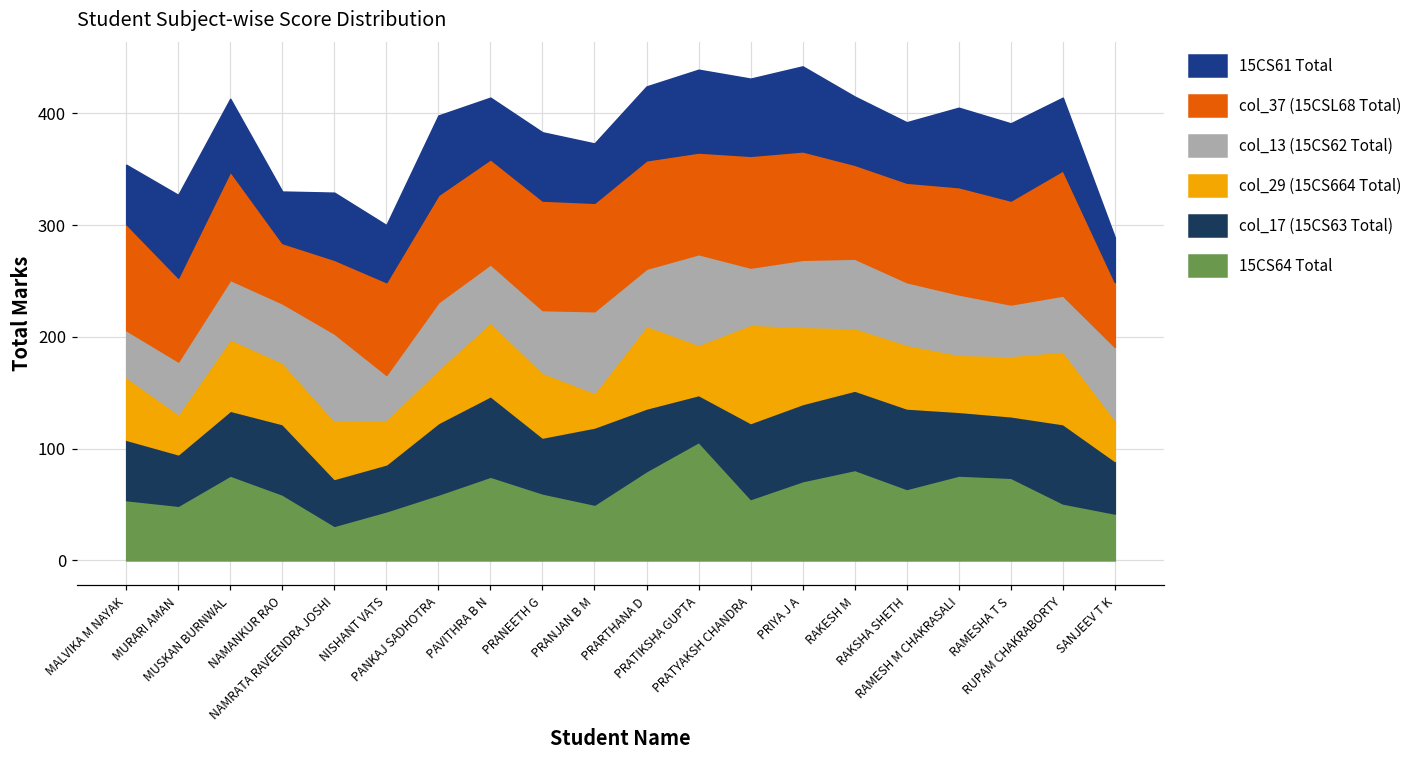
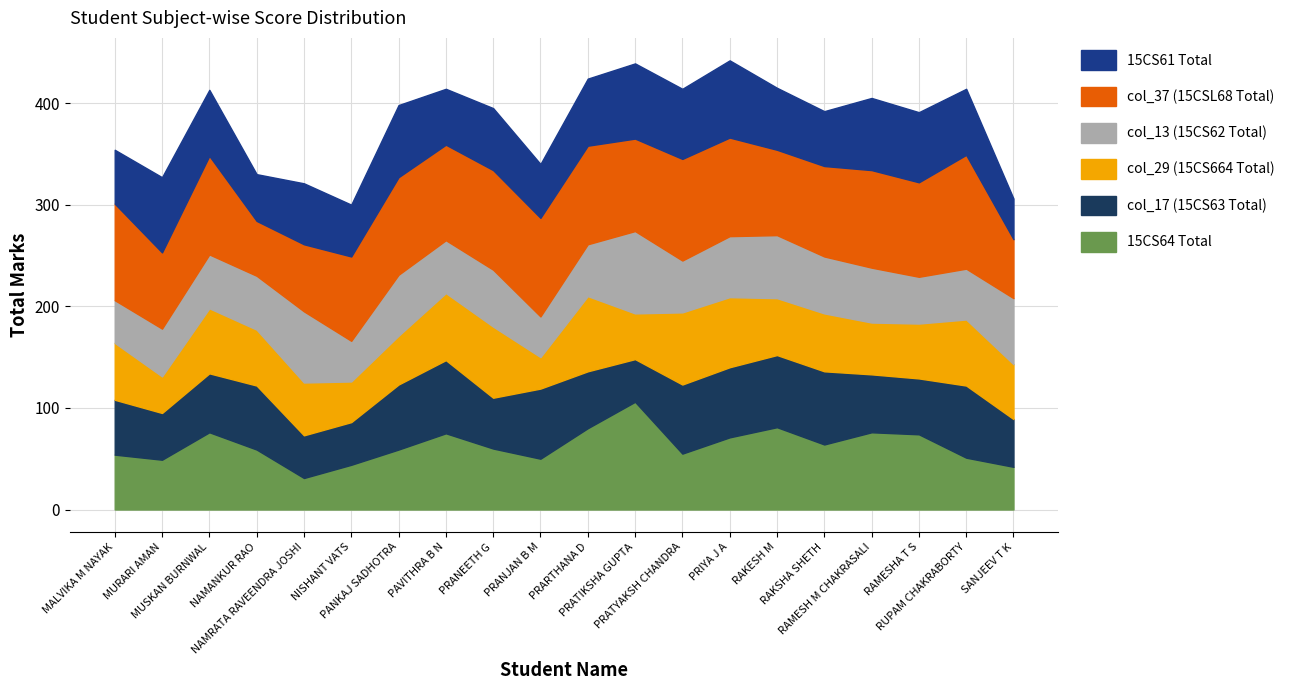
col_13 (15CS62 Total), NAMRATA RAVEENDRA JOSHI: 78 -> 70
col_29 (15CS664 Total), PRANEETH G: 58 -> 70
col_13 (15CS62 Total), PRANJAN B M: 73 -> 40
col_29 (15CS664 Total), PRATYAKSH CHANDRA: 88 -> 71
col_29 (15CS664 Total), SANJEEV T K: 37 -> 54
